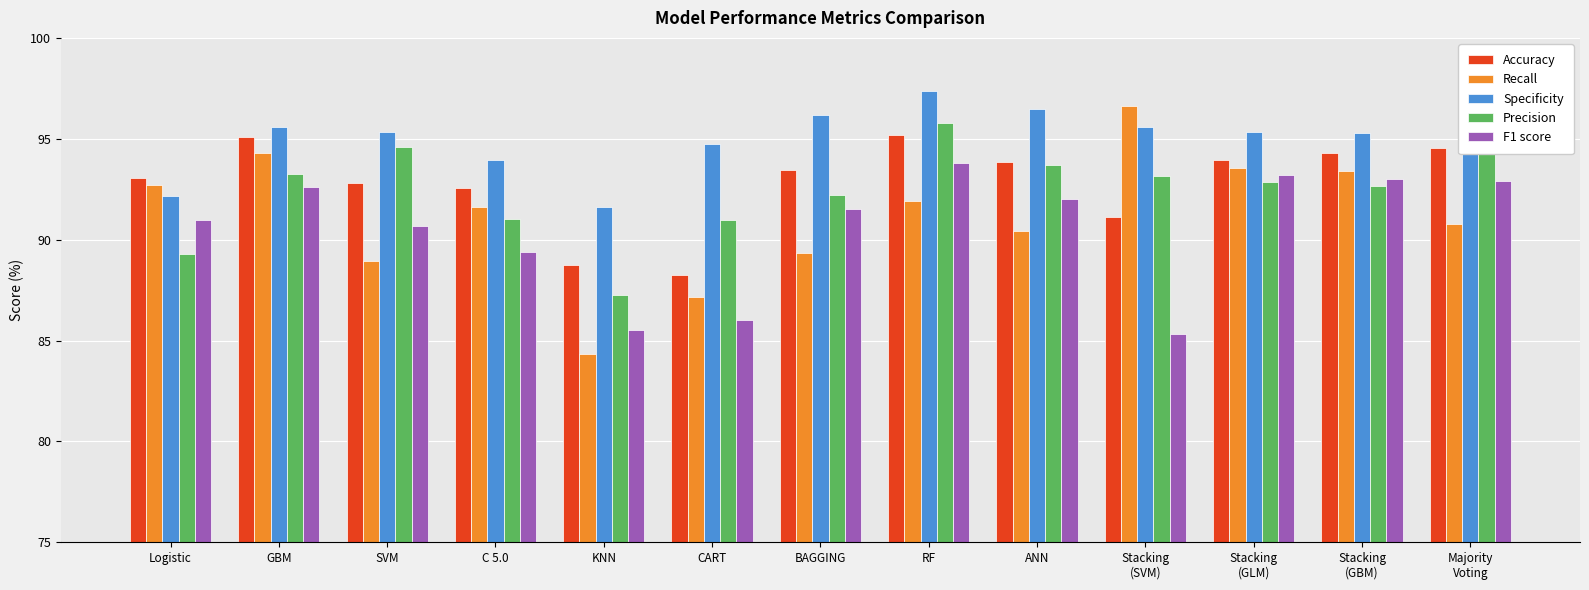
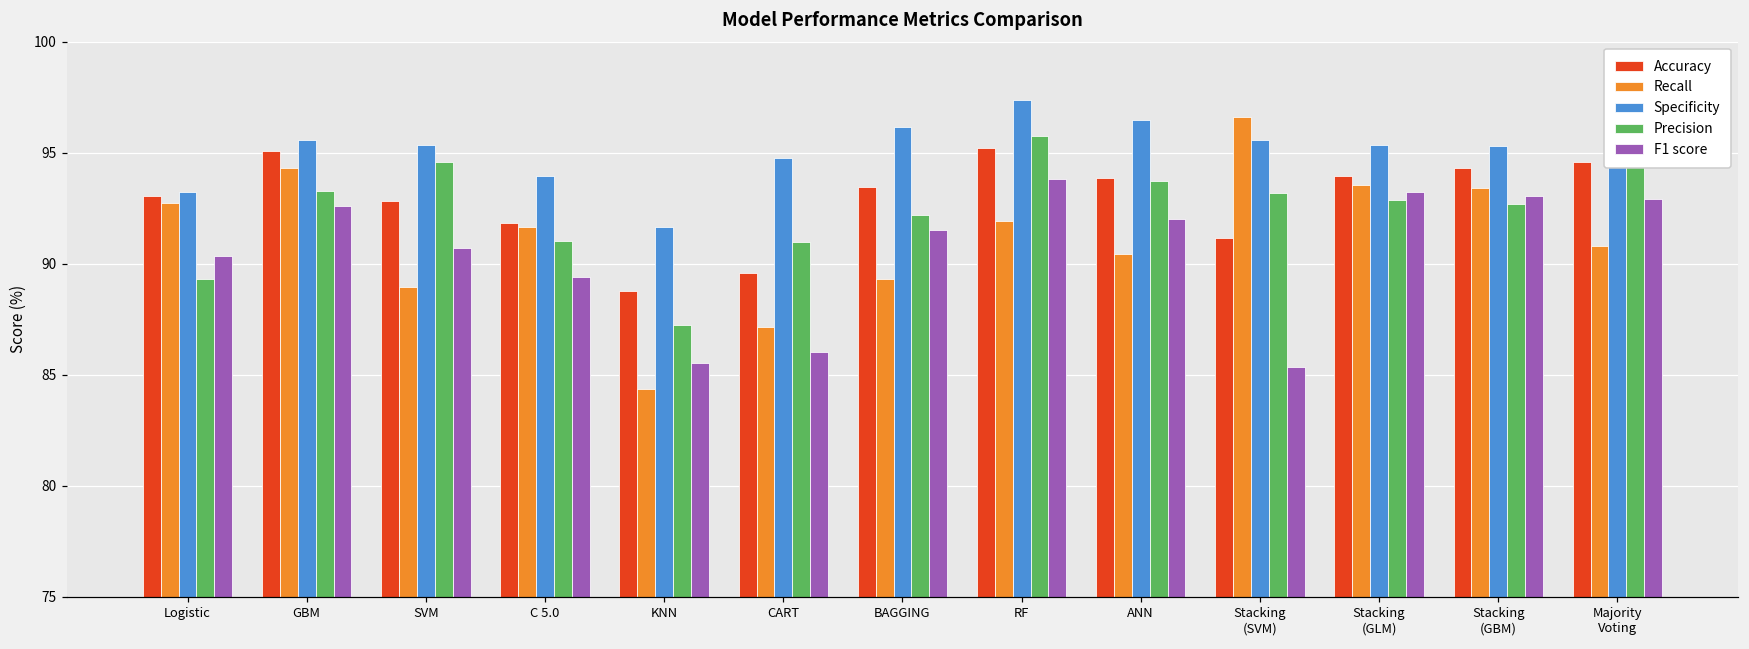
Specificity, Logistic: 92.2 -> 93.2
F1 score, Logistic: 91.0 -> 90.3
Accuracy, C 5.0: 92.6 -> 91.8
Accuracy, CART: 88.3 -> 89.6
